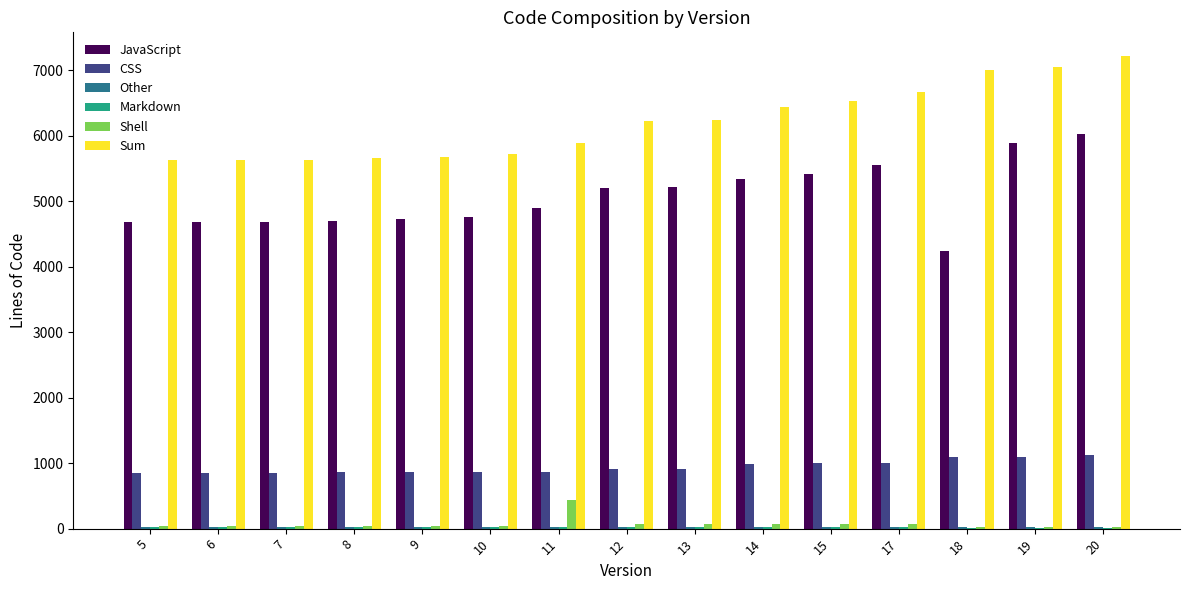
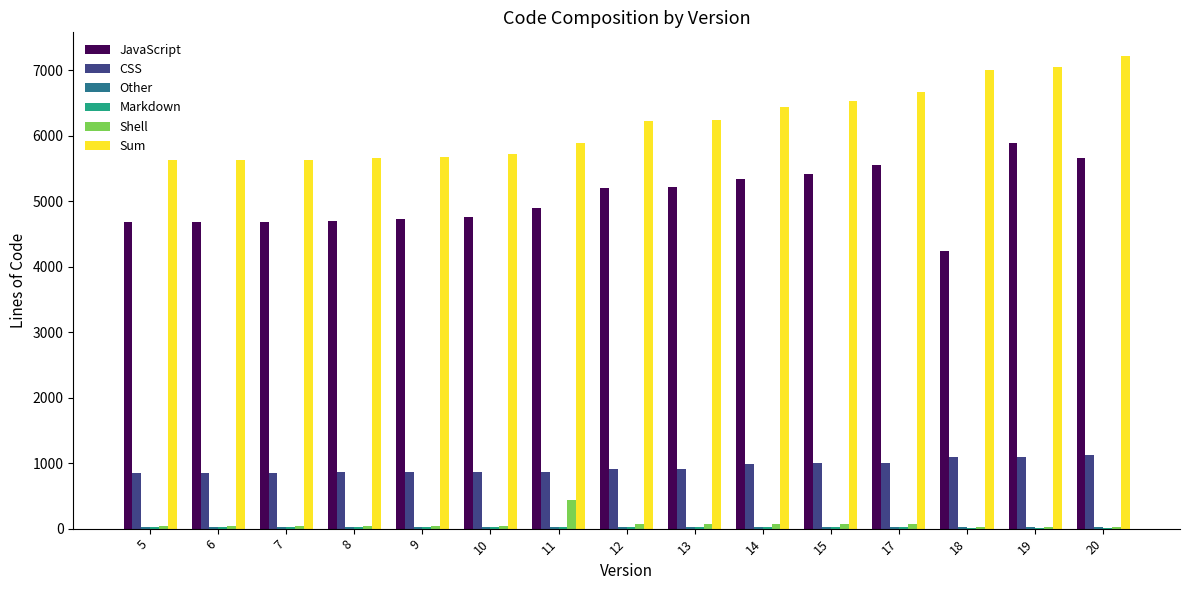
JavaScript, 20: 6000 -> 5700
